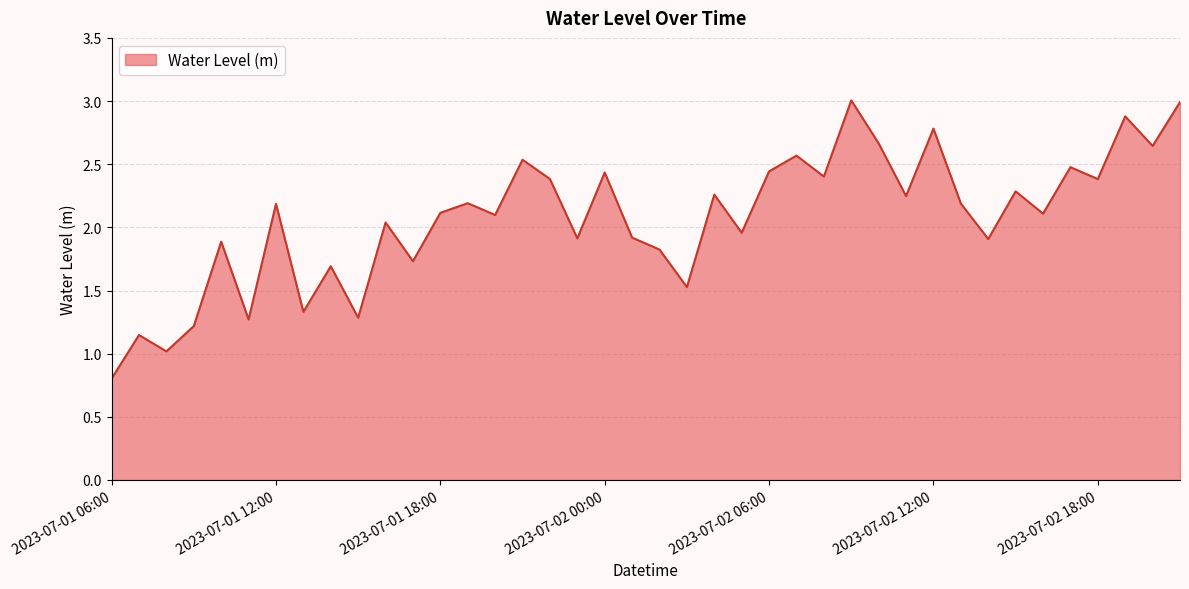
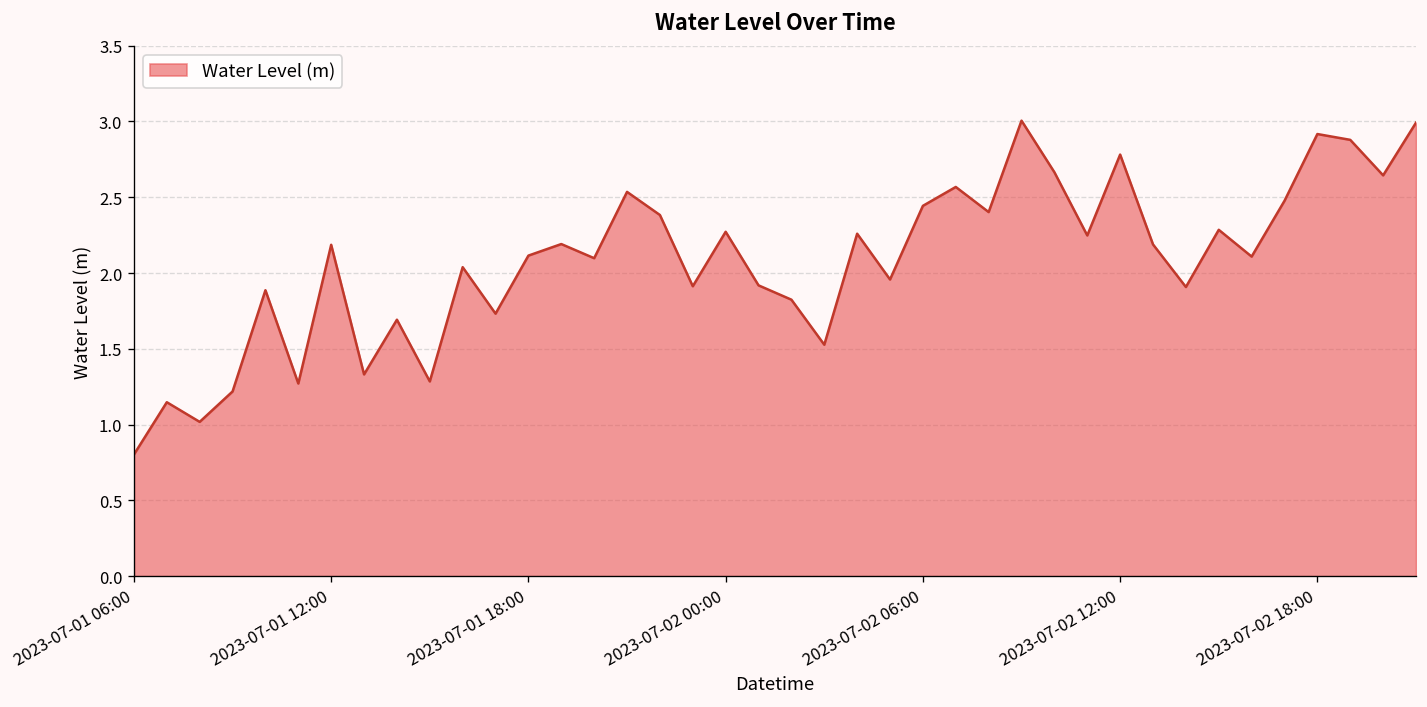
2023-07-02 00:00: 2.43 -> 2.27
2023-07-02 18:00: 2.38 -> 2.92
